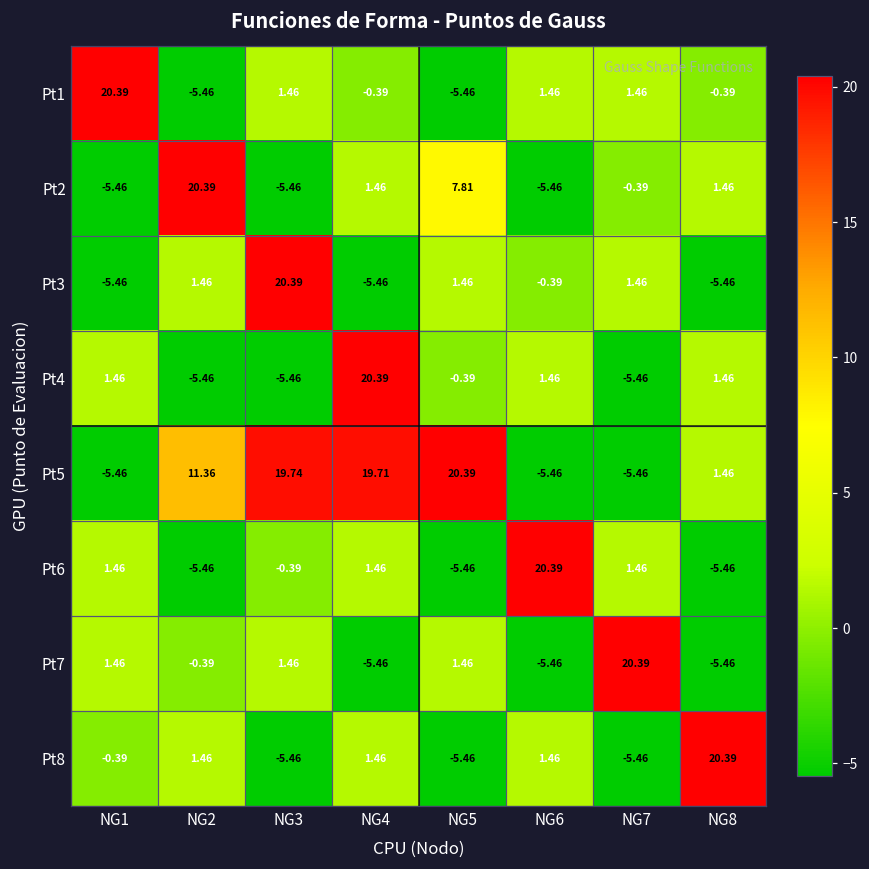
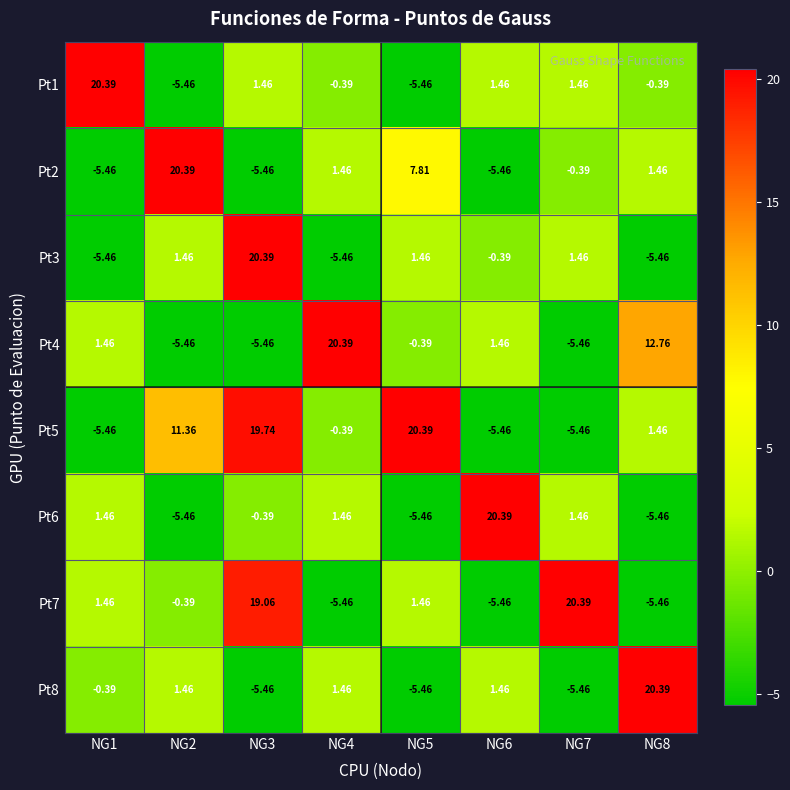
Pt4, NG8: 1.46 -> 12.76
Pt5, NG4: 19.71 -> -0.39
Pt7, NG3: 1.46 -> 19.06
